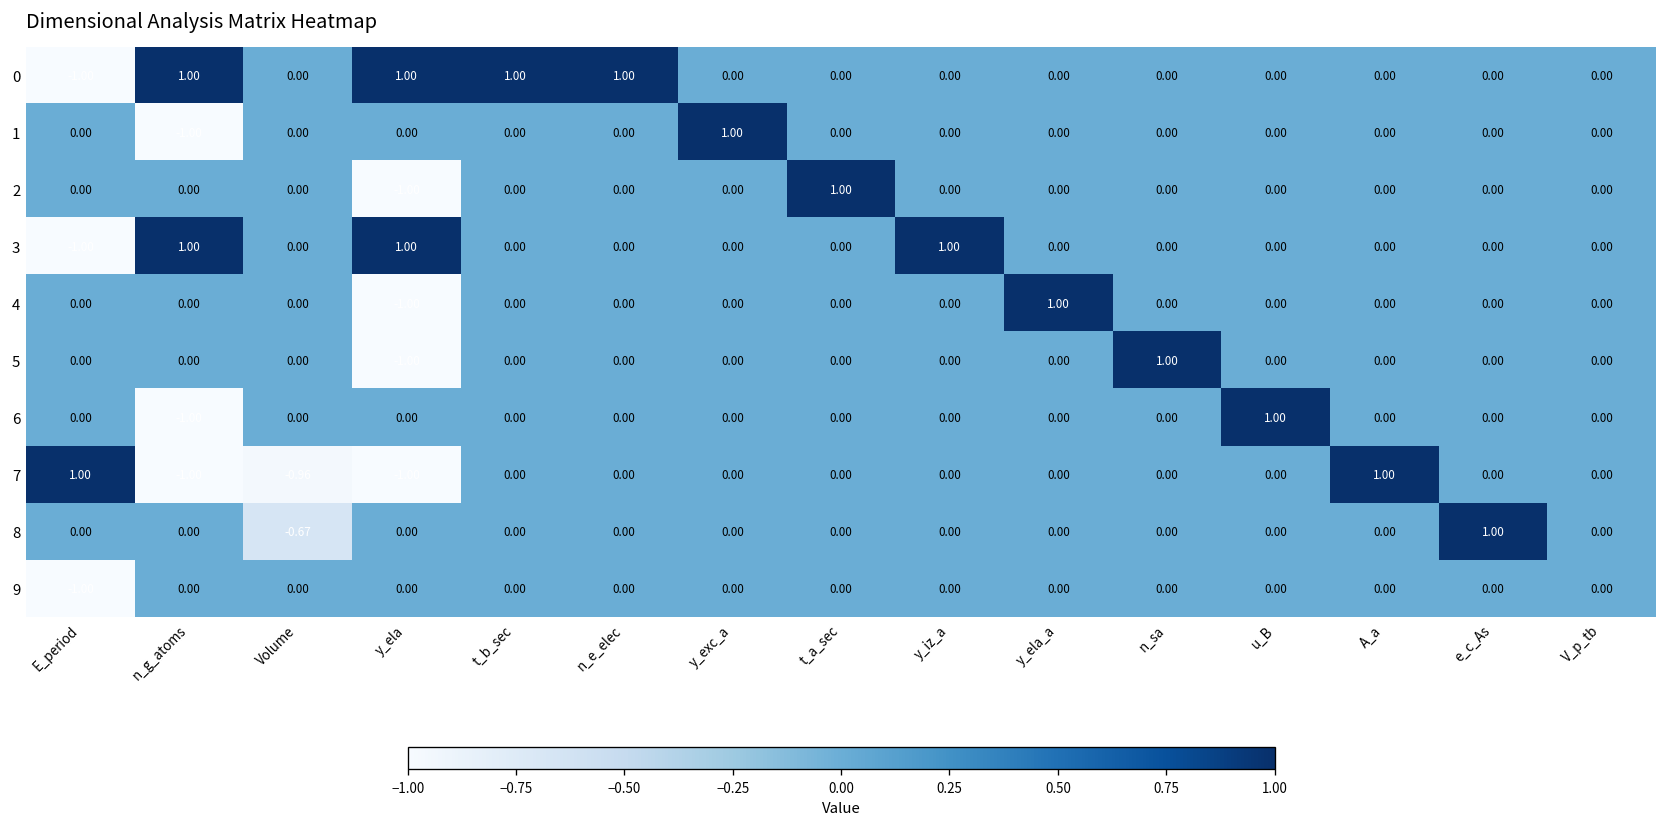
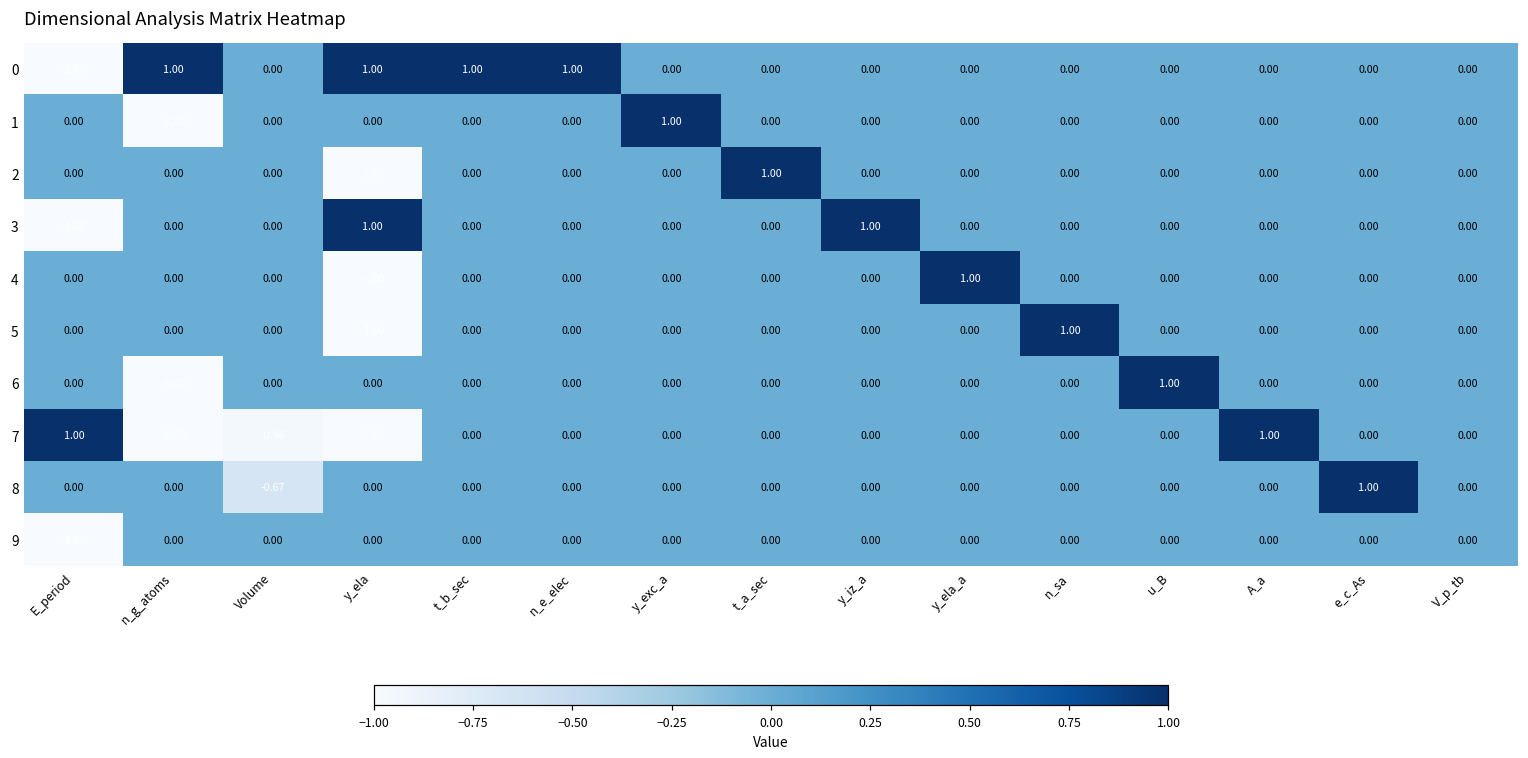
3, n_g_atoms: 1.00 -> 0.00
